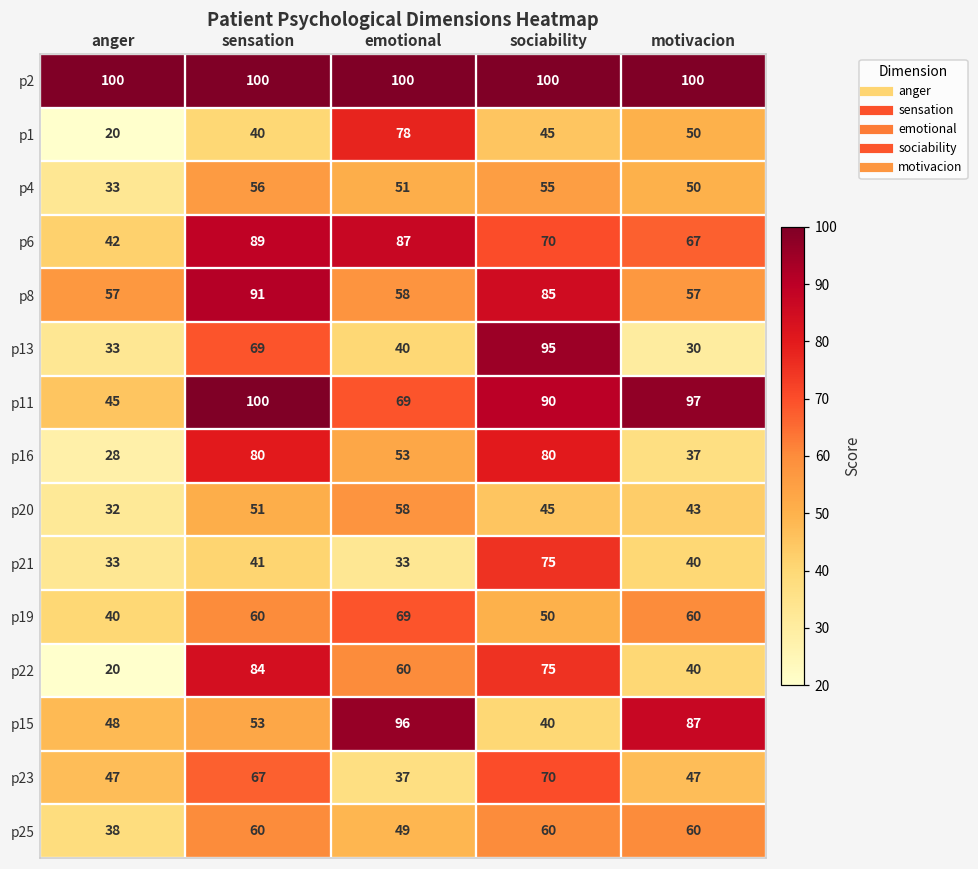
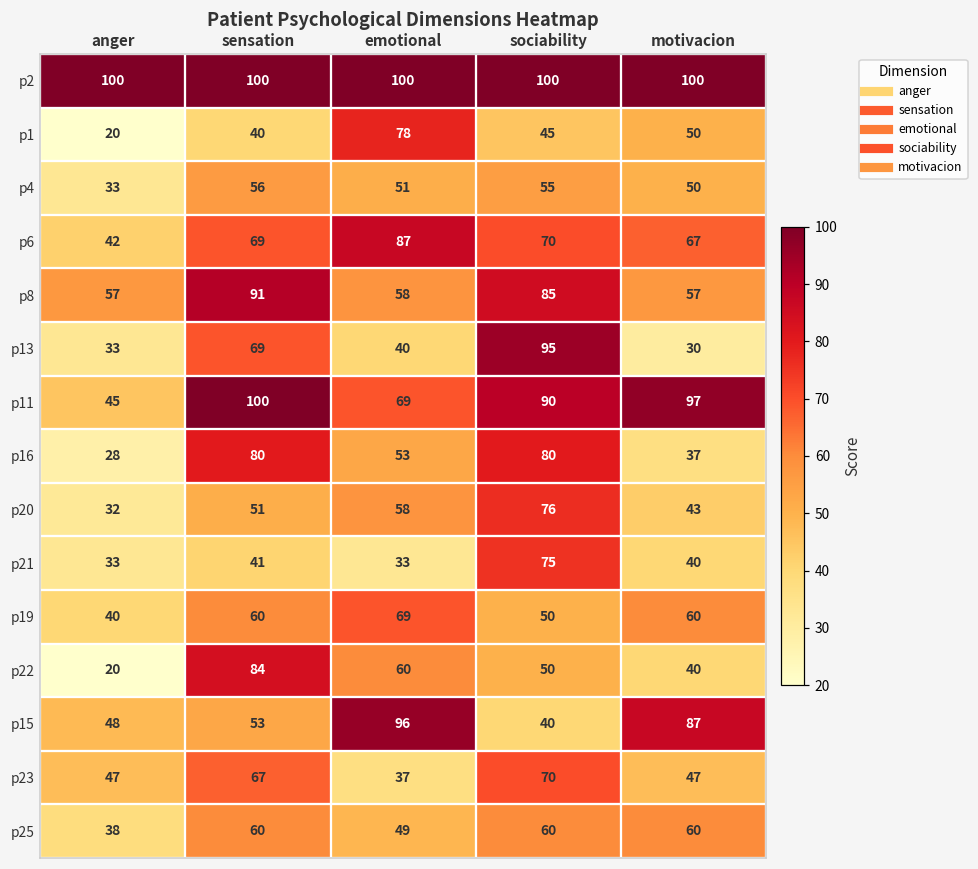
p6, sensation: 89 -> 69
p20, sociability: 45 -> 76
p22, sociability: 75 -> 50
